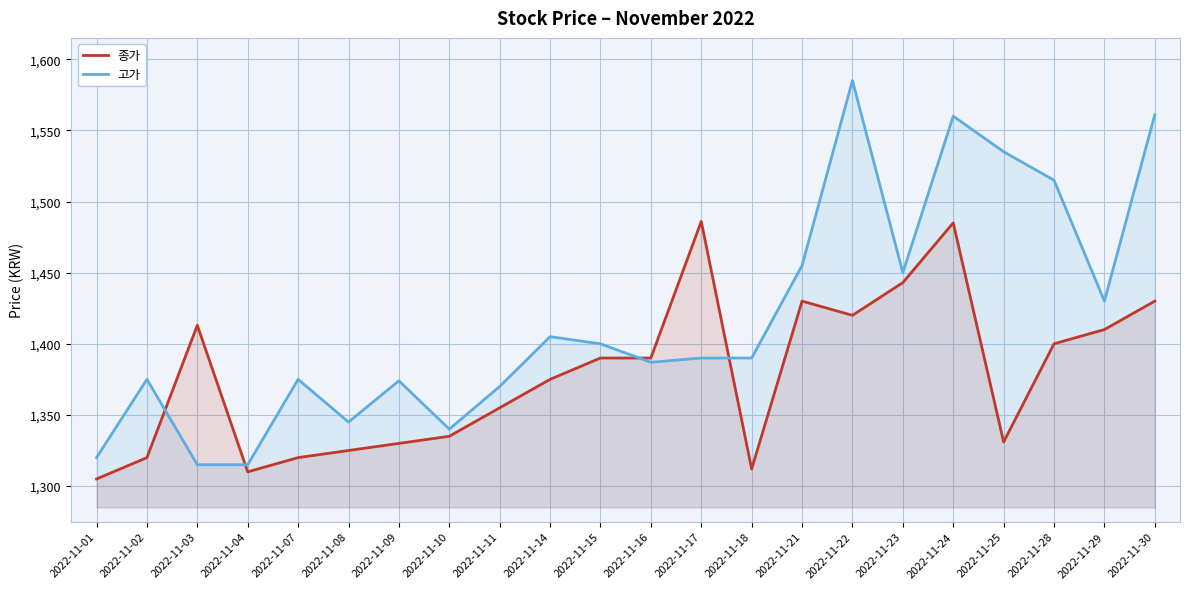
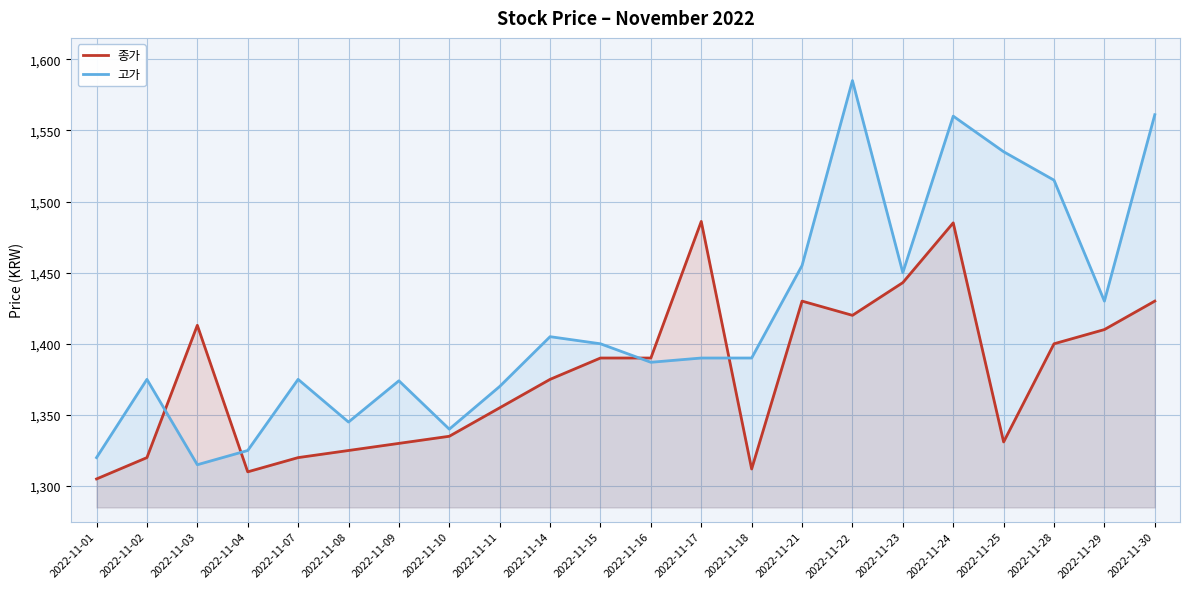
고가, 2022-11-04: 1,315 -> 1,325
